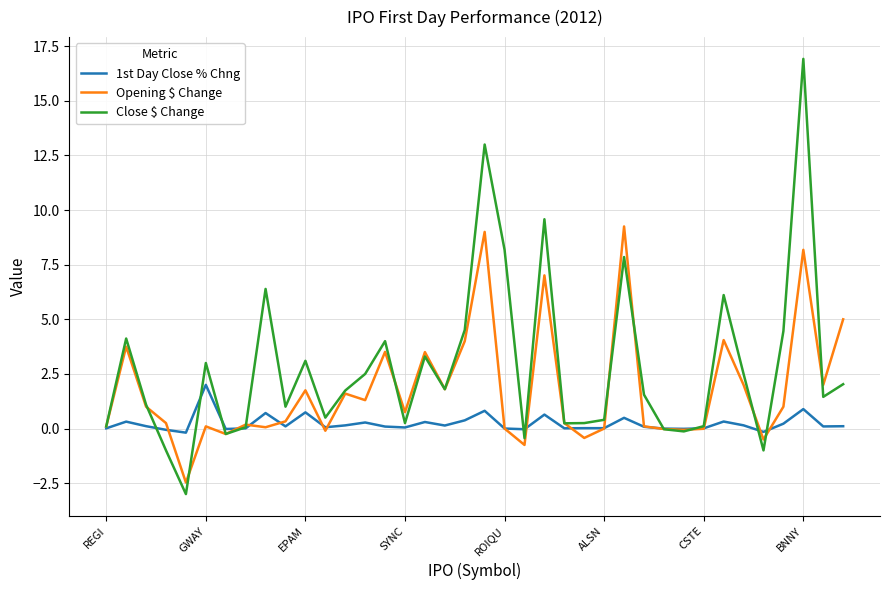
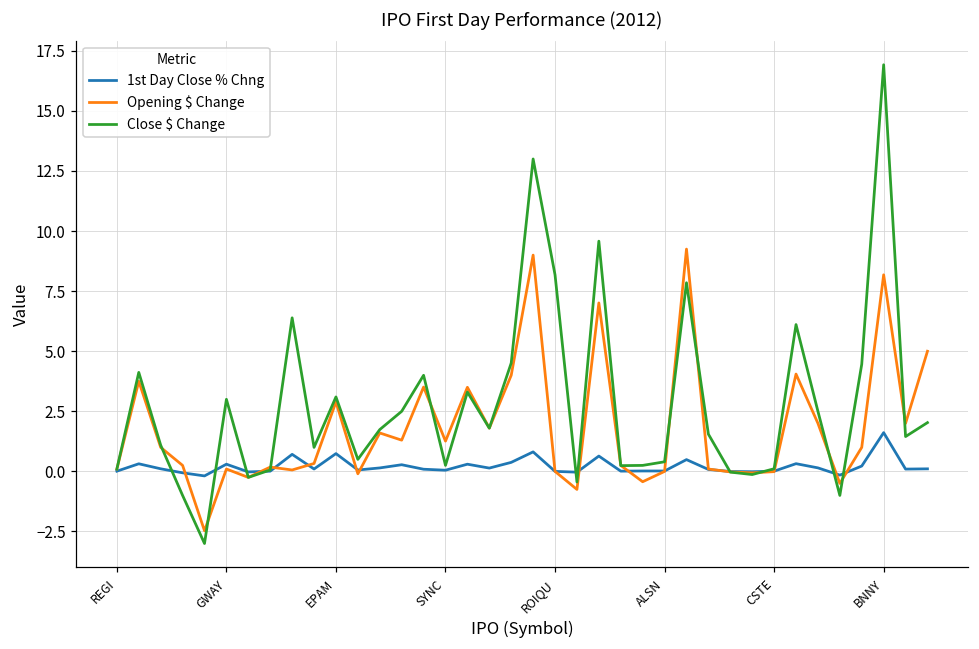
1st Day Close % Chng, GWAY: 2.0 -> 0.3
Opening $ Change, EPAM: 1.8 -> 2.9
Opening $ Change, SYNC: 0.8 -> 1.3
1st Day Close % Chng, BNNY: 0.9 -> 1.6
